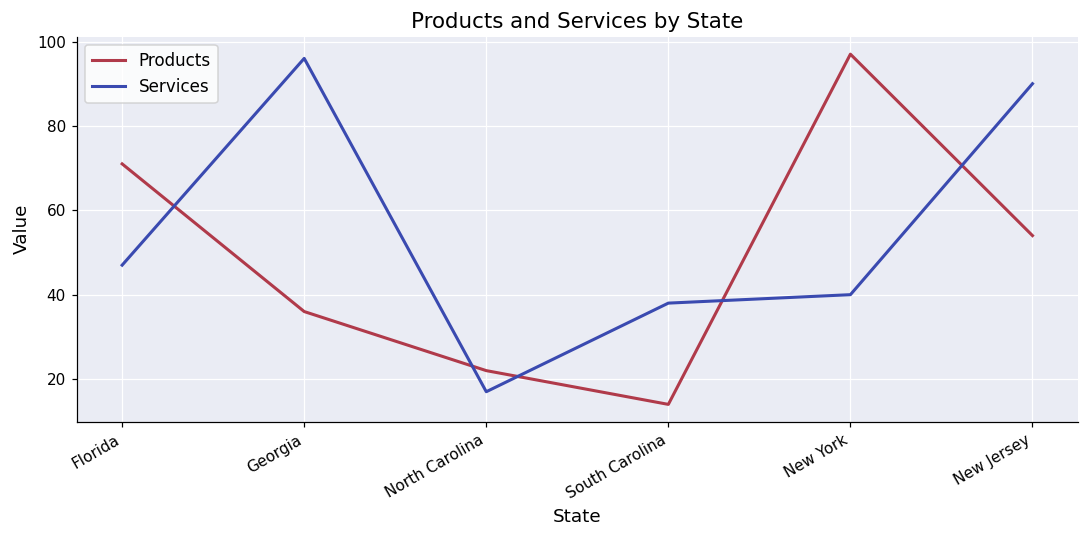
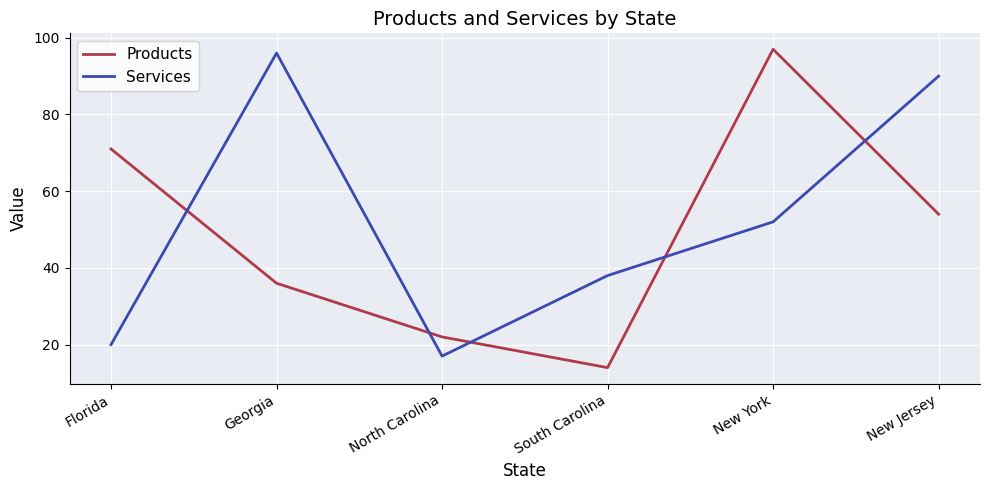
Services, Florida: 47 -> 20
Services, New York: 40 -> 52
